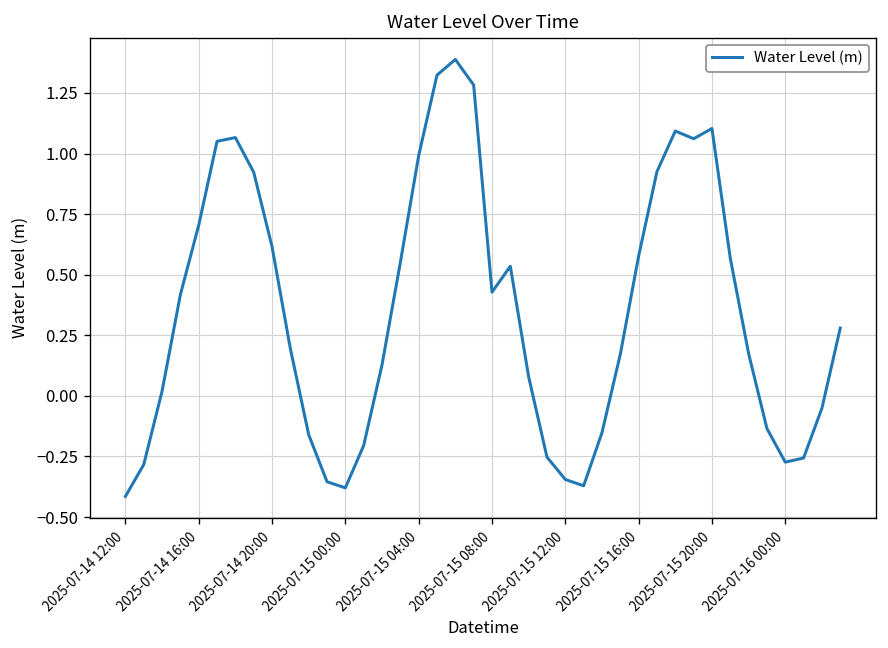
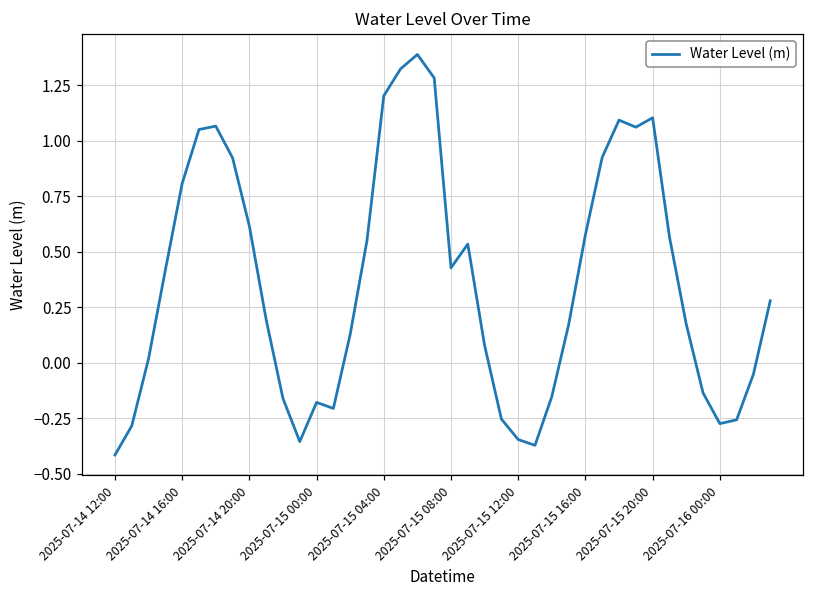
2025-07-14 16:00: 0.70 -> 0.81
2025-07-15 00:00: -0.38 -> -0.18
2025-07-15 04:00: 0.99 -> 1.20
